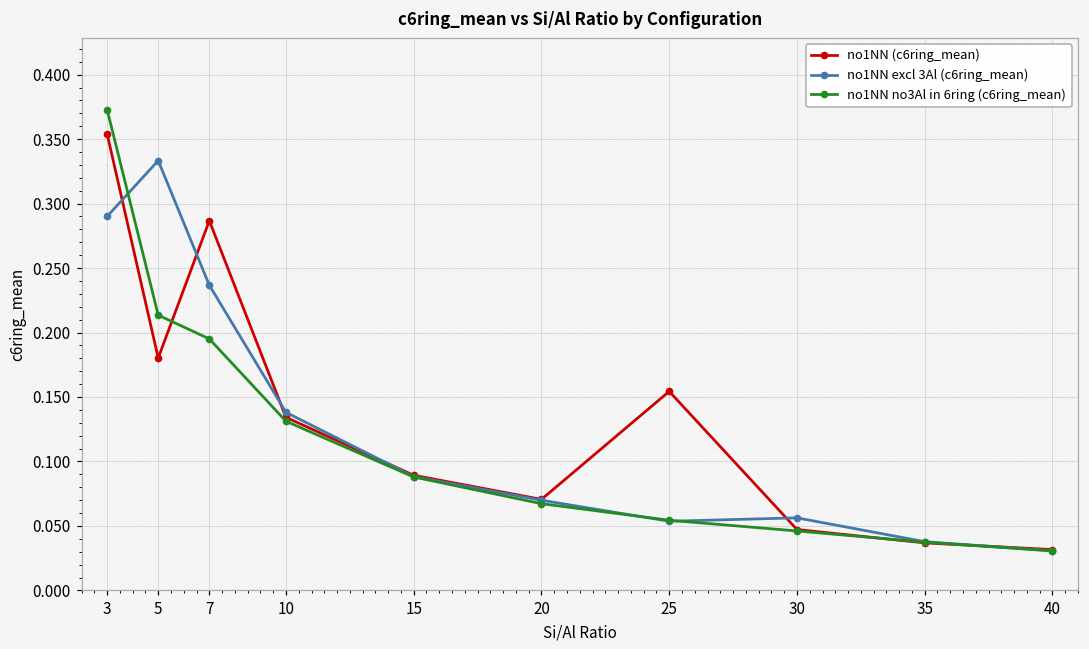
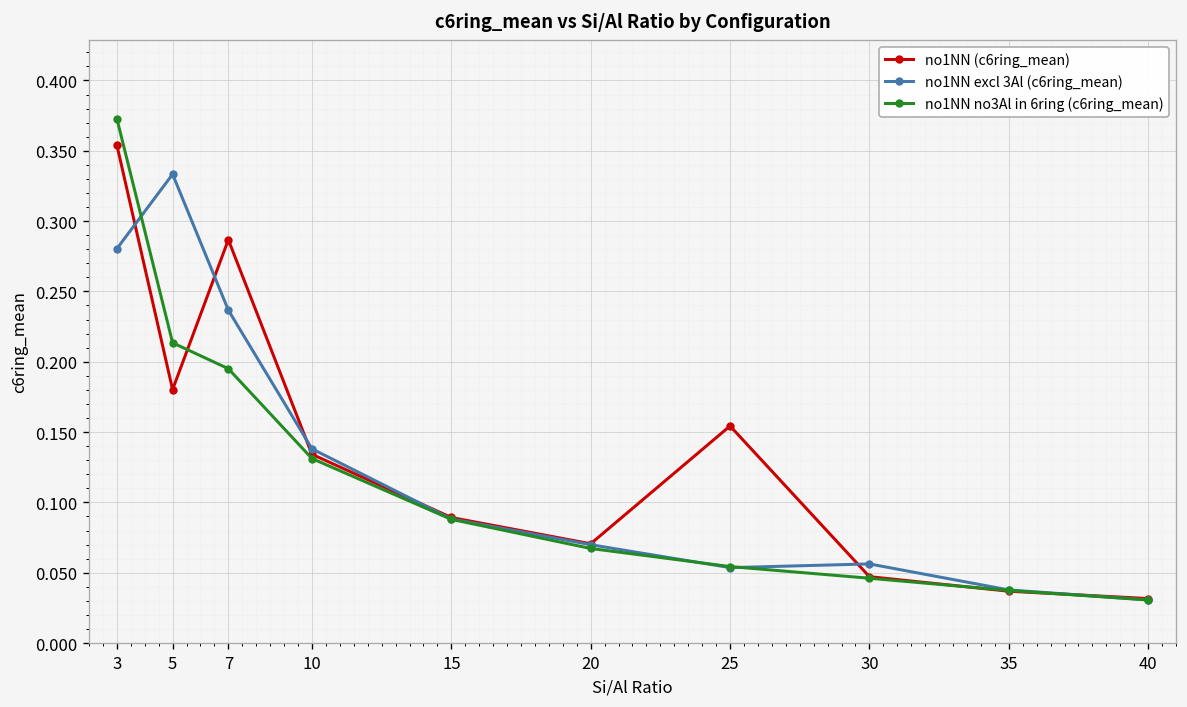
no1NN excl 3Al (c6ring_mean), 3: 0.290 -> 0.280
